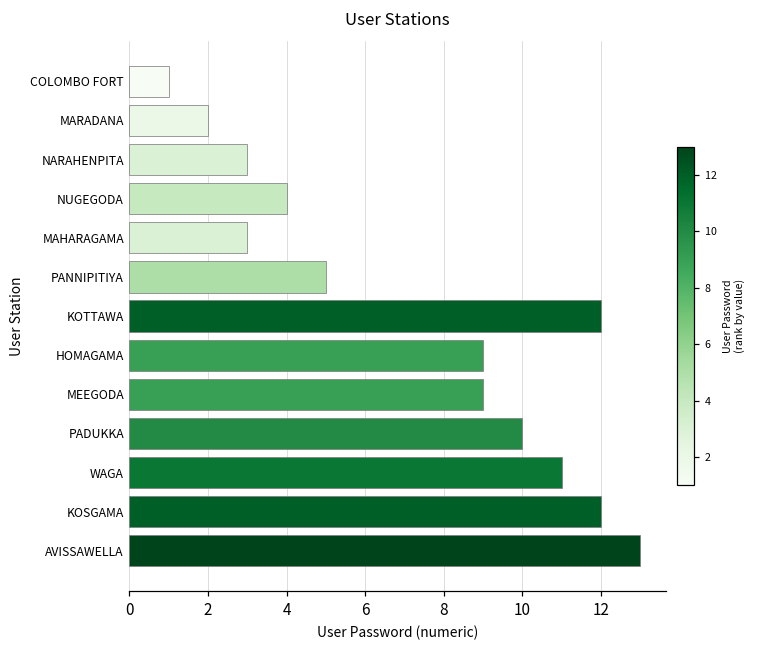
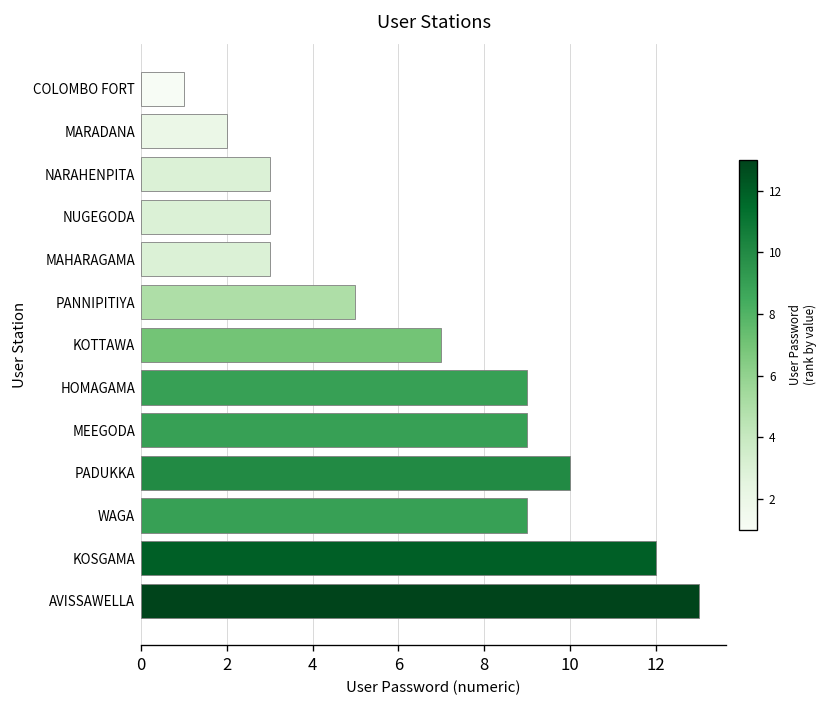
NUGEGODA: 4 -> 3
KOTTAWA: 12 -> 7
WAGA: 11 -> 9
